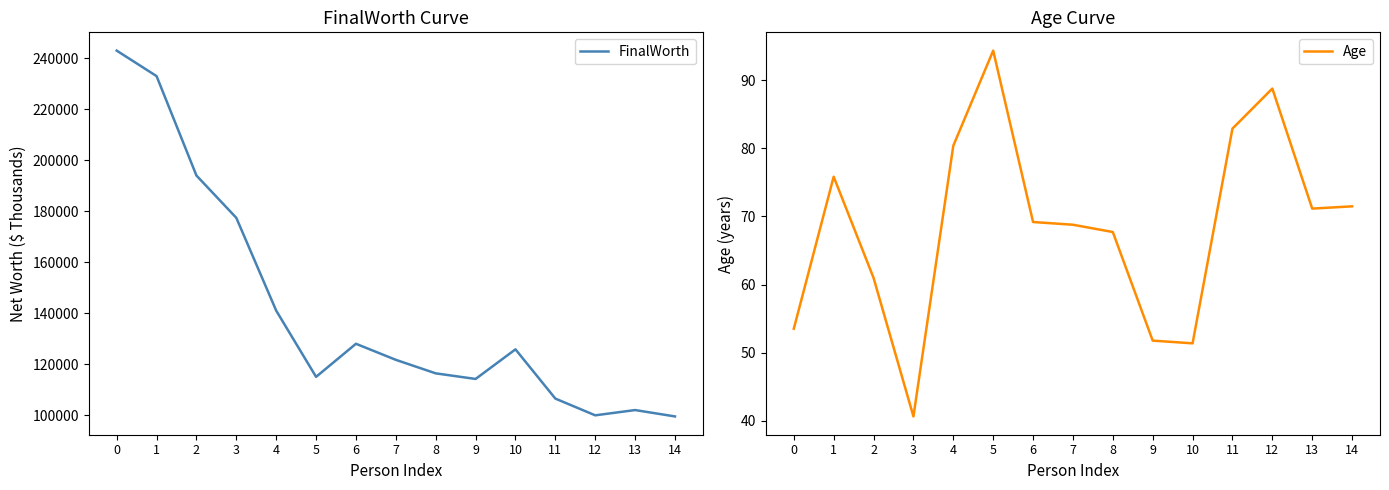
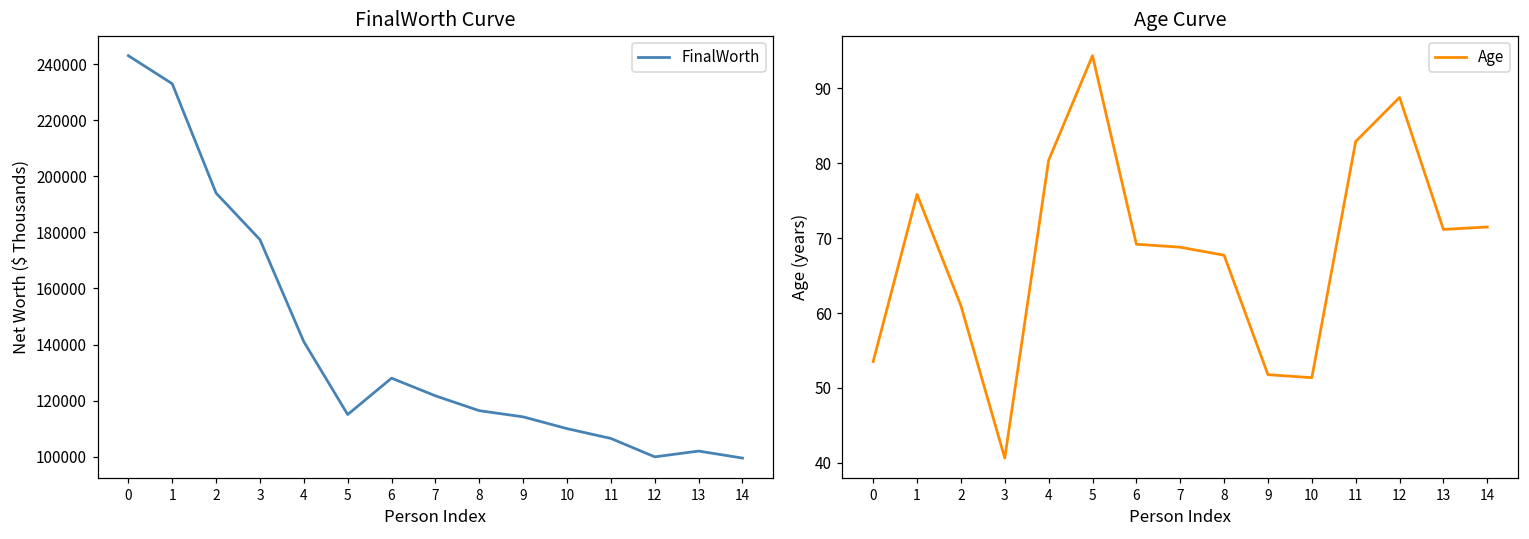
FinalWorth Curve, 10: 126000 -> 110000
